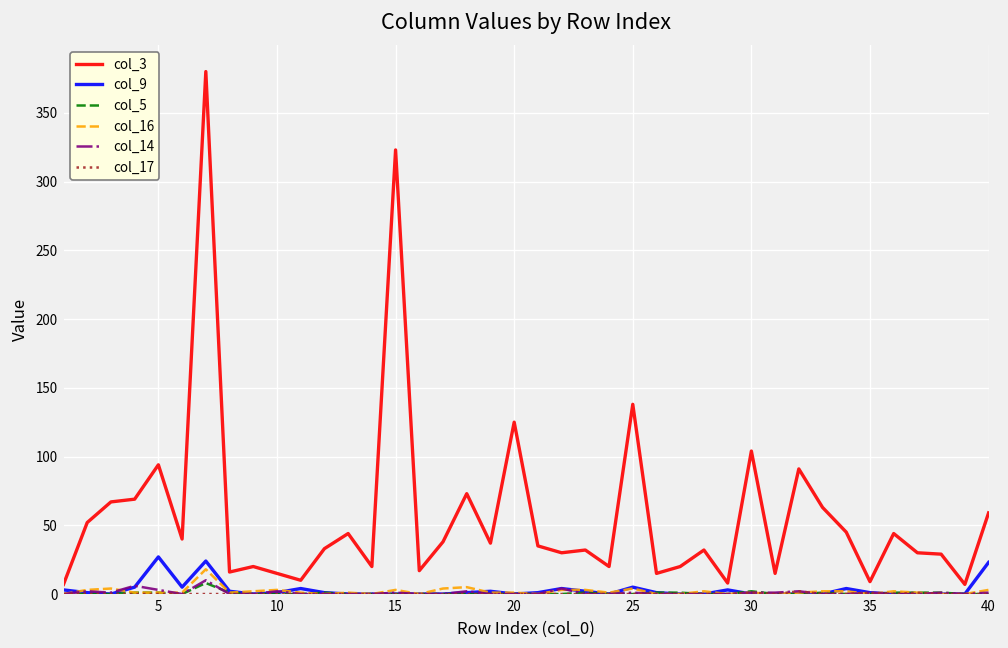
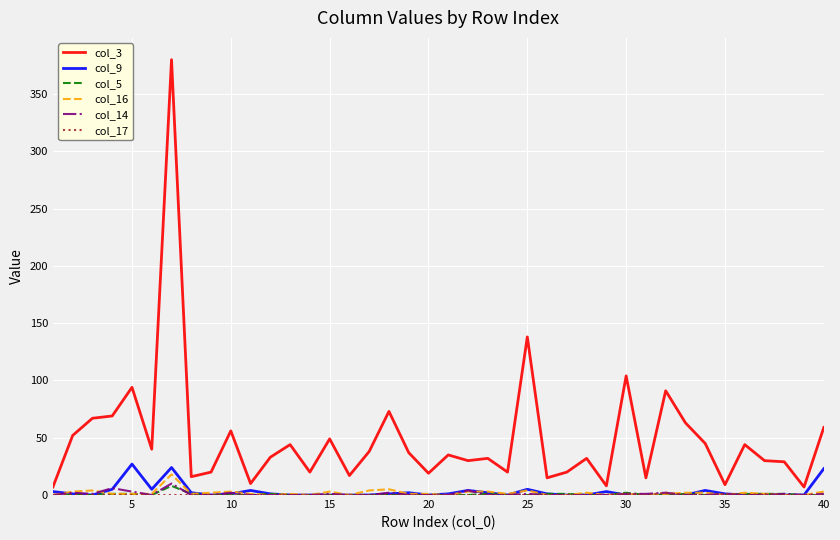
col_3, 10: 15 -> 56
col_3, 15: 323 -> 49
col_3, 20: 125 -> 19
